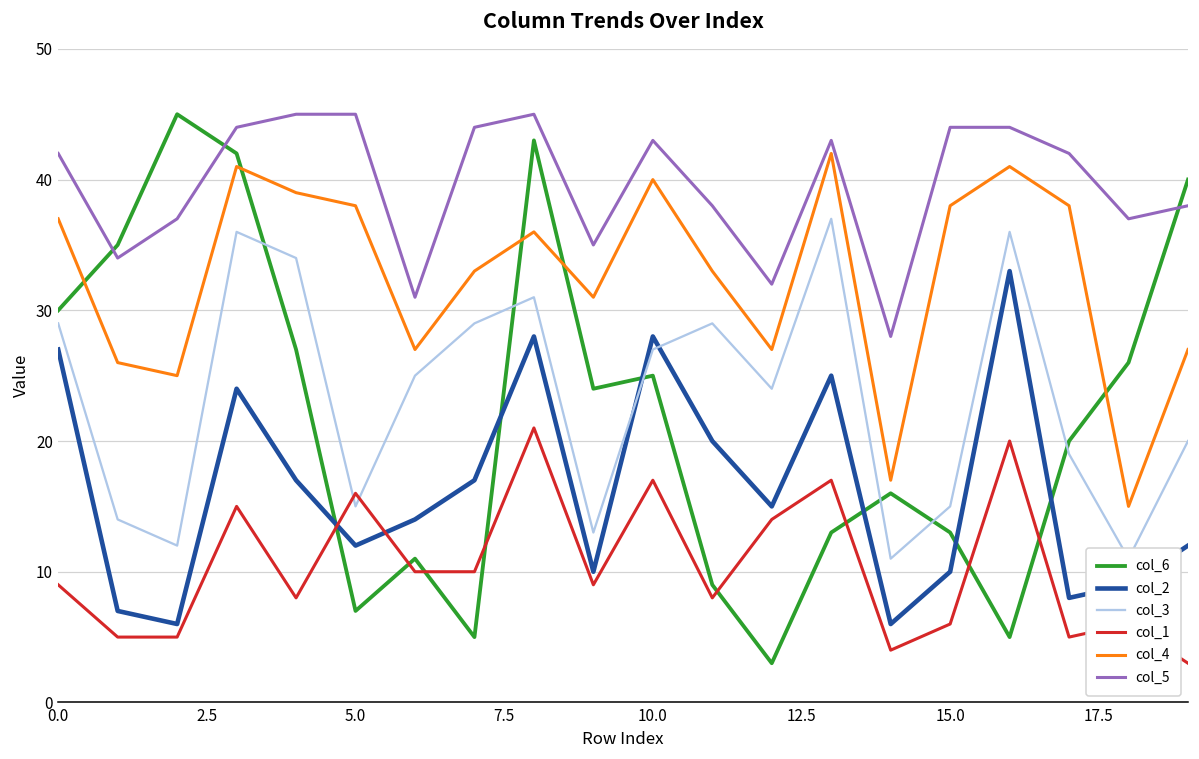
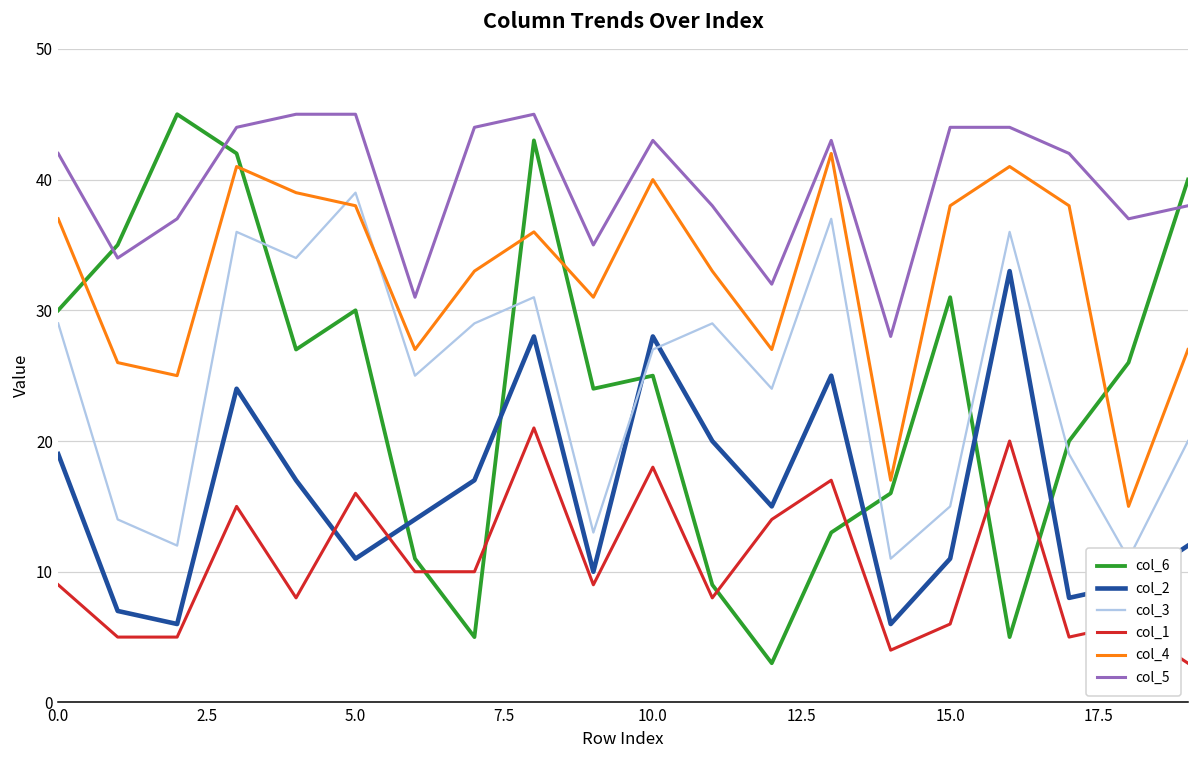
col_2, 0.0: 27 -> 19
col_6, 5.0: 7 -> 30
col_2, 5.0: 12 -> 11
col_3, 5.0: 15 -> 39
col_1, 10.0: 17 -> 18
col_6, 15.0: 13 -> 31
col_2, 15.0: 10 -> 11
